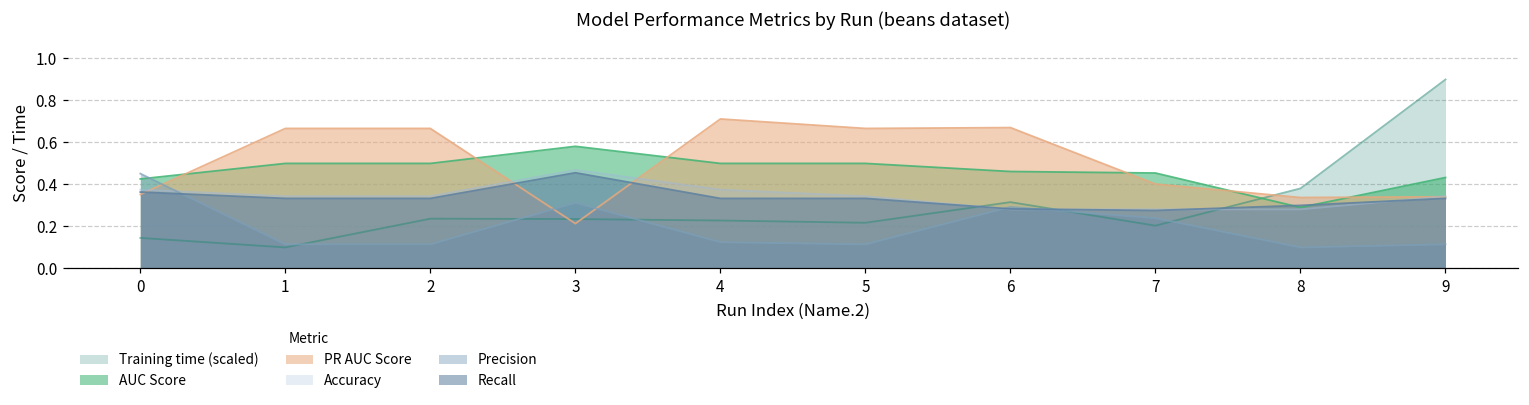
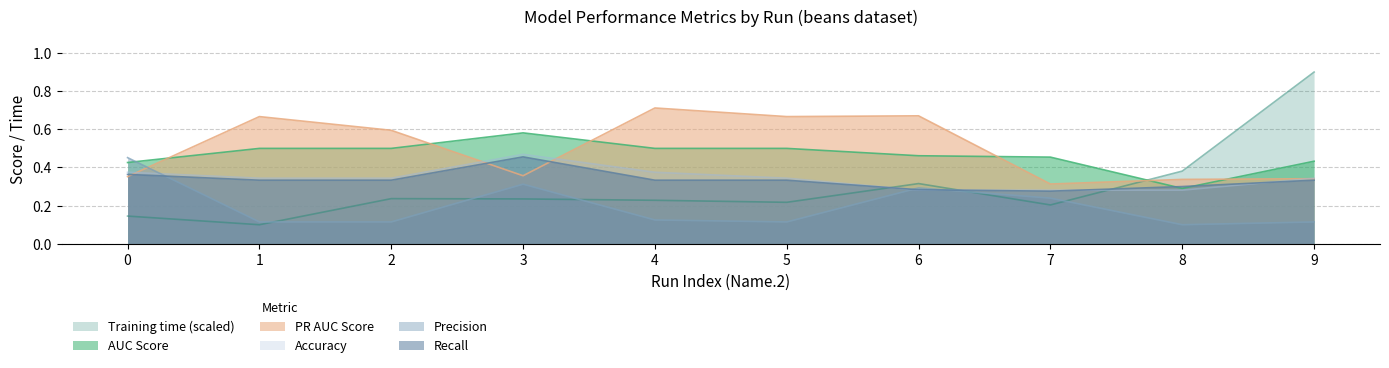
PR AUC Score, 2: 0.67 -> 0.59
PR AUC Score, 3: 0.21 -> 0.36
PR AUC Score, 7: 0.40 -> 0.31
